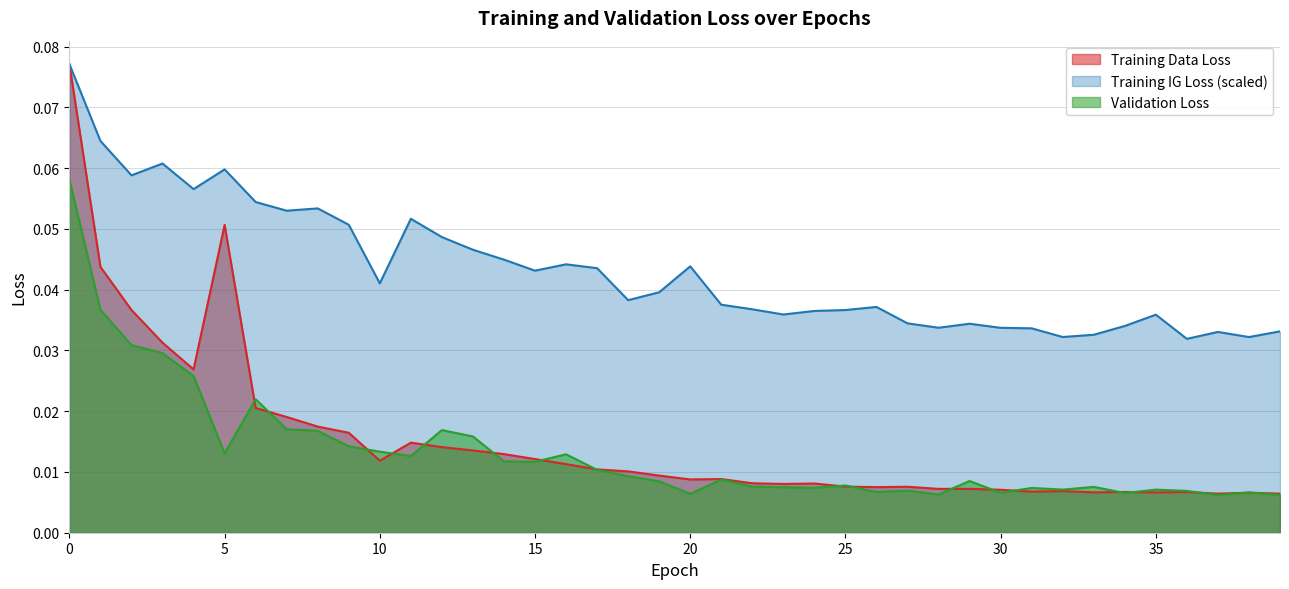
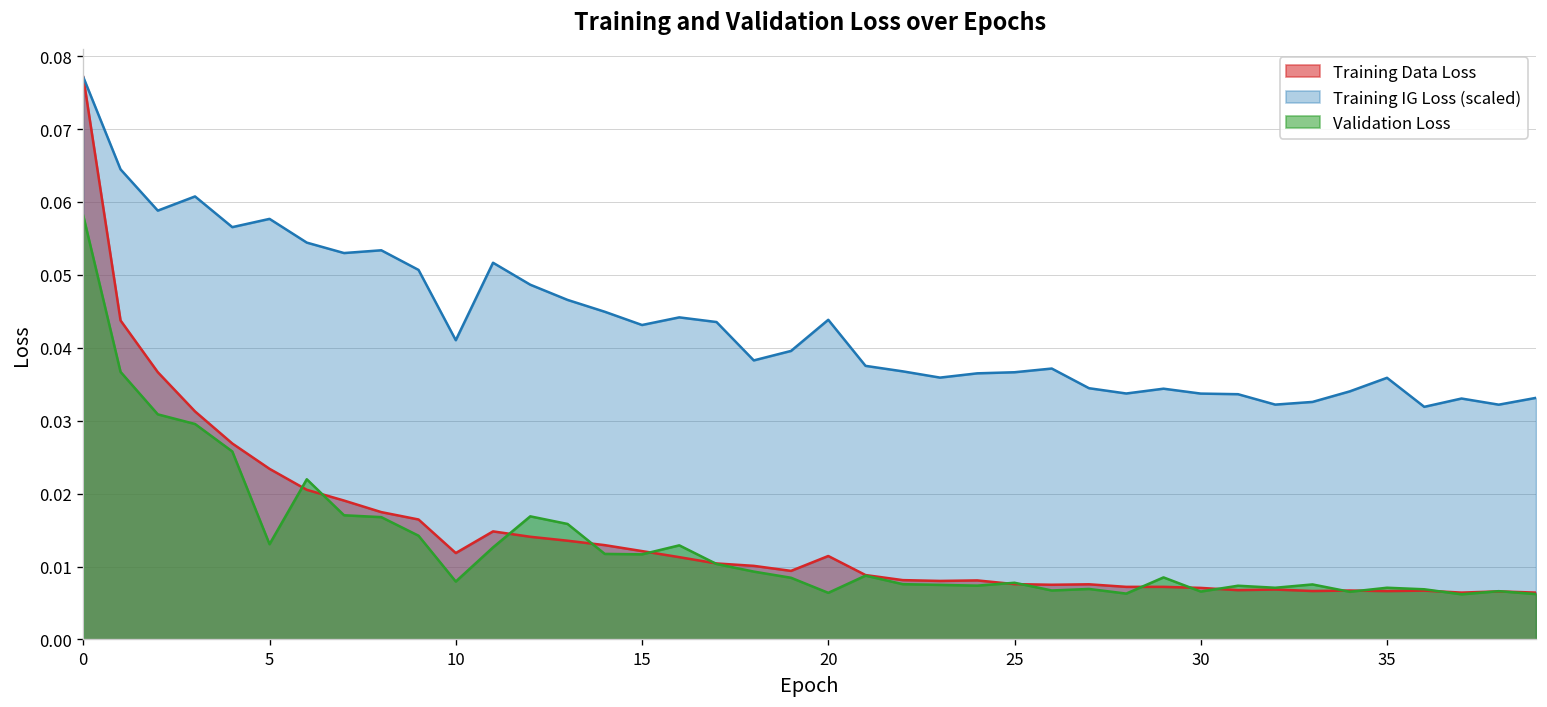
Training Data Loss, 5: 0.051 -> 0.023
Training IG Loss (scaled), 5: 0.060 -> 0.058
Validation Loss, 10: 0.013 -> 0.008
Training Data Loss, 20: 0.009 -> 0.011
